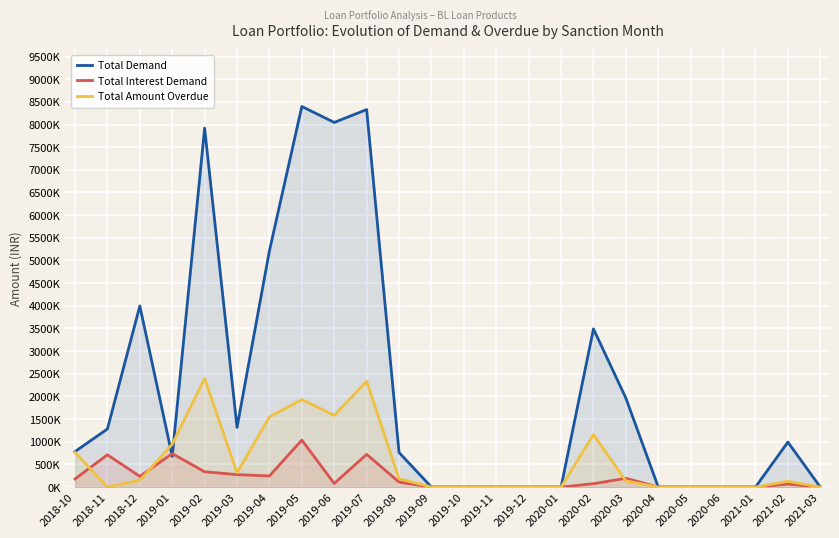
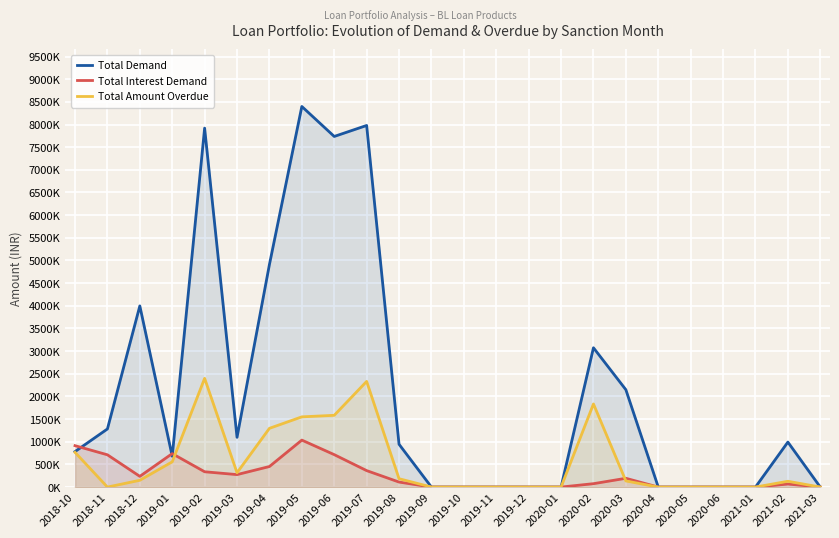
Total Interest Demand, 2018-10: 200000 -> 900000
Total Amount Overdue, 2019-01: 900000 -> 600000
Total Demand, 2019-03: 1300000 -> 1100000
Total Demand, 2019-04: 5200000 -> 4900000
Total Interest Demand, 2019-04: 200000 -> 500000
Total Amount Overdue, 2019-04: 1600000 -> 1300000
Total Amount Overdue, 2019-05: 1900000 -> 1500000
Total Demand, 2019-06: 8000000 -> 7700000
Total Interest Demand, 2019-06: 100000 -> 700000
Total Demand, 2019-07: 8300000 -> 8000000
Total Interest Demand, 2019-07: 700000 -> 400000
Total Demand, 2019-08: 800000 -> 900000
Total Demand, 2020-02: 3500000 -> 3100000
Total Amount Overdue, 2020-02: 1200000 -> 1800000
Total Demand, 2020-03: 2000000 -> 2100000
